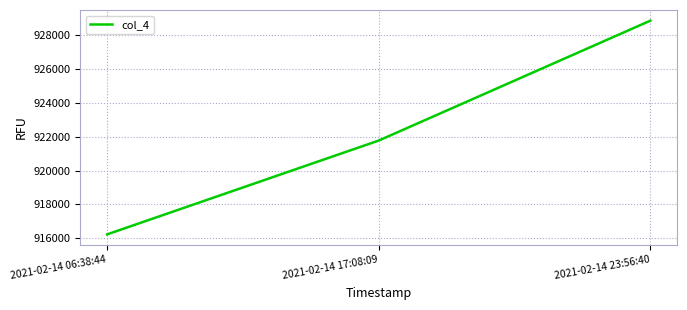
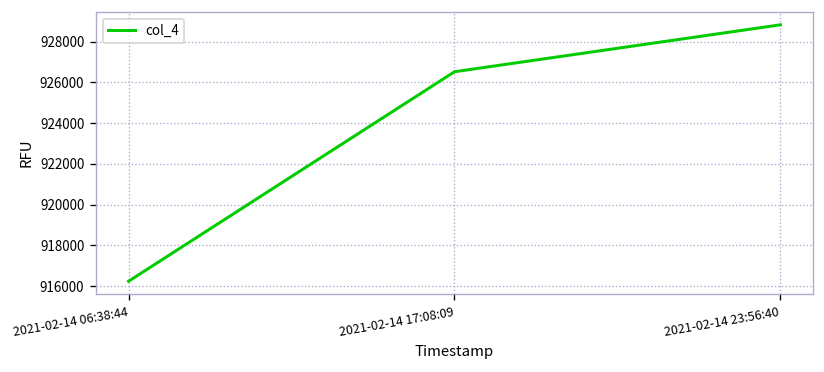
2021-02-14 17:08:09: 921800 -> 926500
